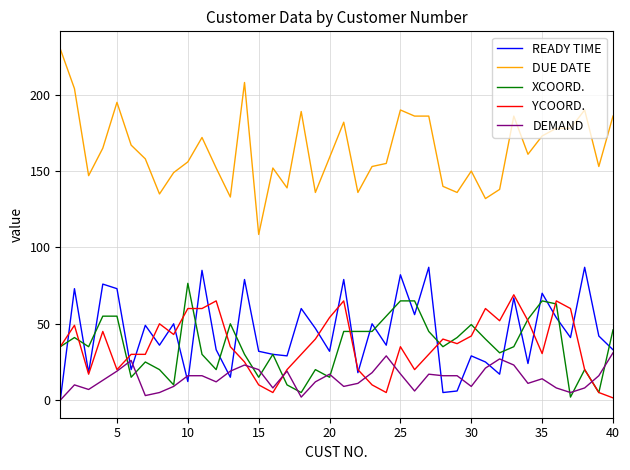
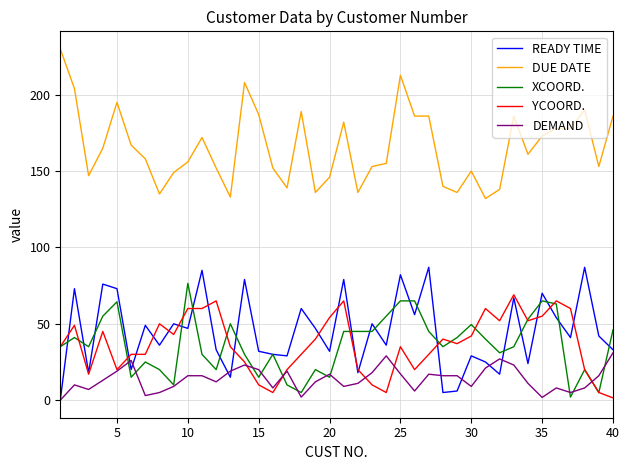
XCOORD., 5: 55 -> 64
READY TIME, 10: 12 -> 47
DUE DATE, 15: 109 -> 187
DUE DATE, 20: 159 -> 146
DUE DATE, 25: 190 -> 213
YCOORD., 35: 31 -> 55
DEMAND, 35: 14 -> 2
